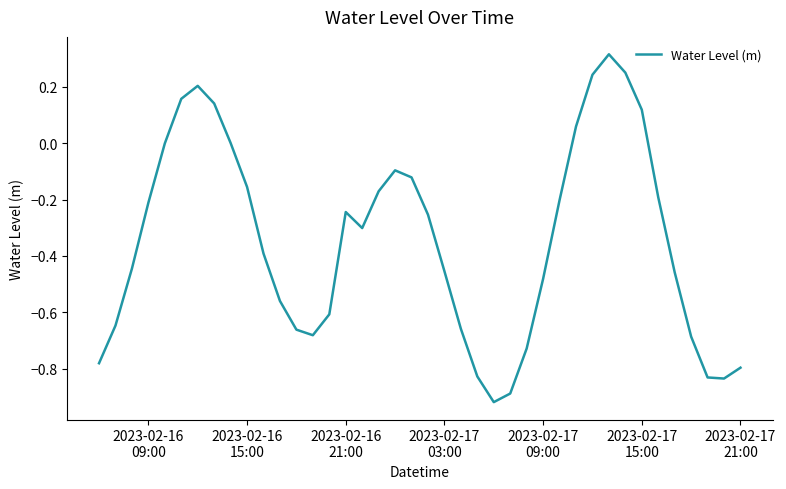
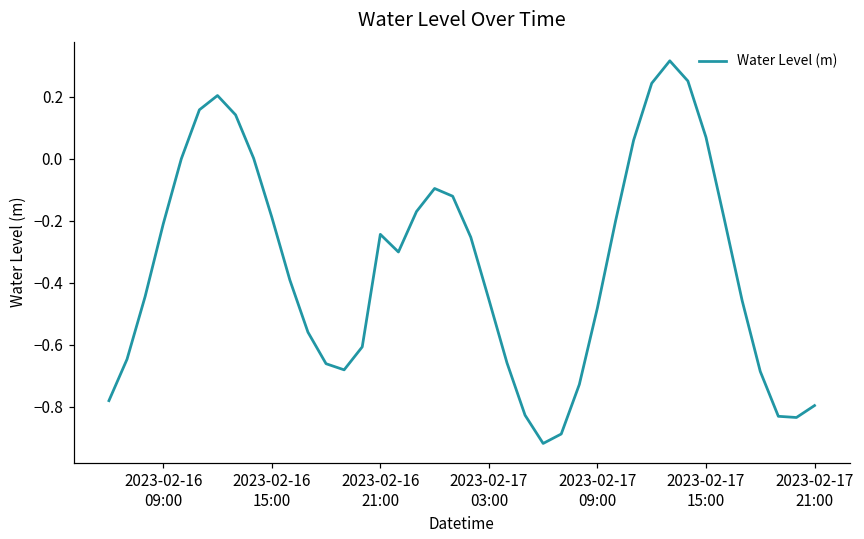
2023-02-16 15:00: -0.15 -> -0.19
2023-02-17 15:00: 0.12 -> 0.07
